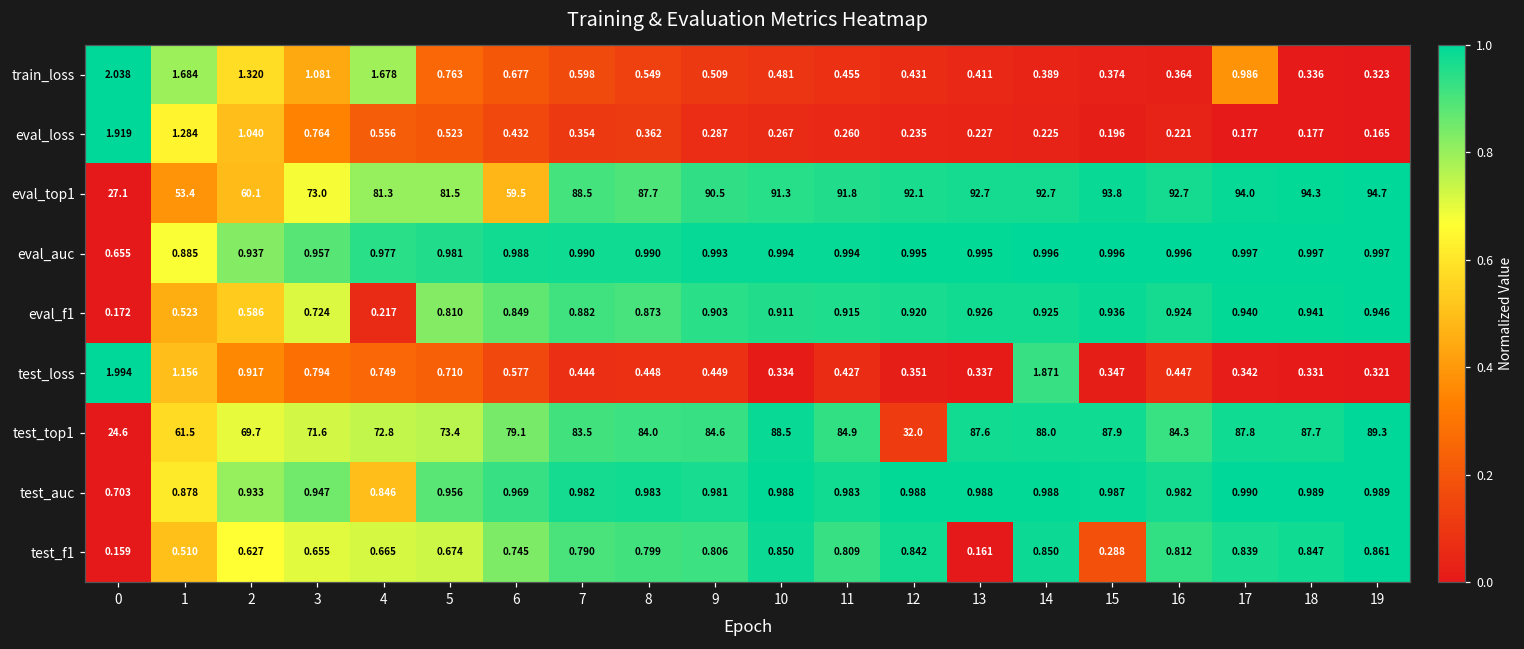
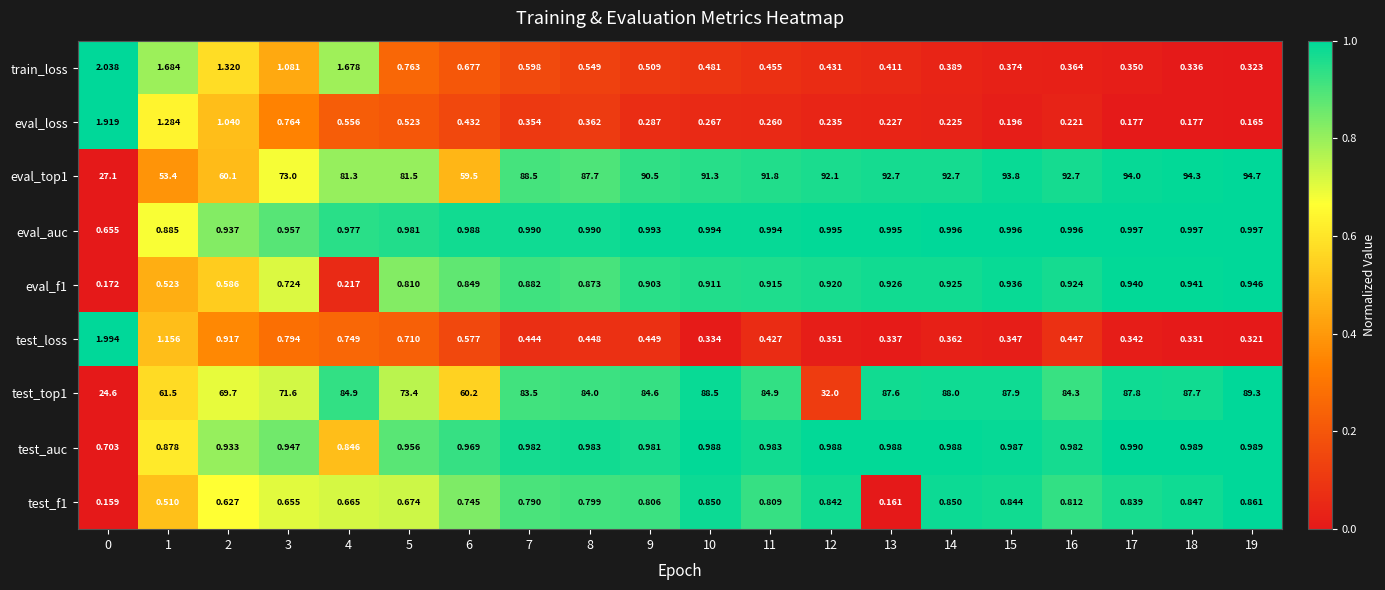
train_loss, 17: 0.986 -> 0.350
test_loss, 14: 1.871 -> 0.362
test_top1, 4: 72.8 -> 84.9
test_top1, 6: 79.1 -> 60.2
test_f1, 15: 0.288 -> 0.844
